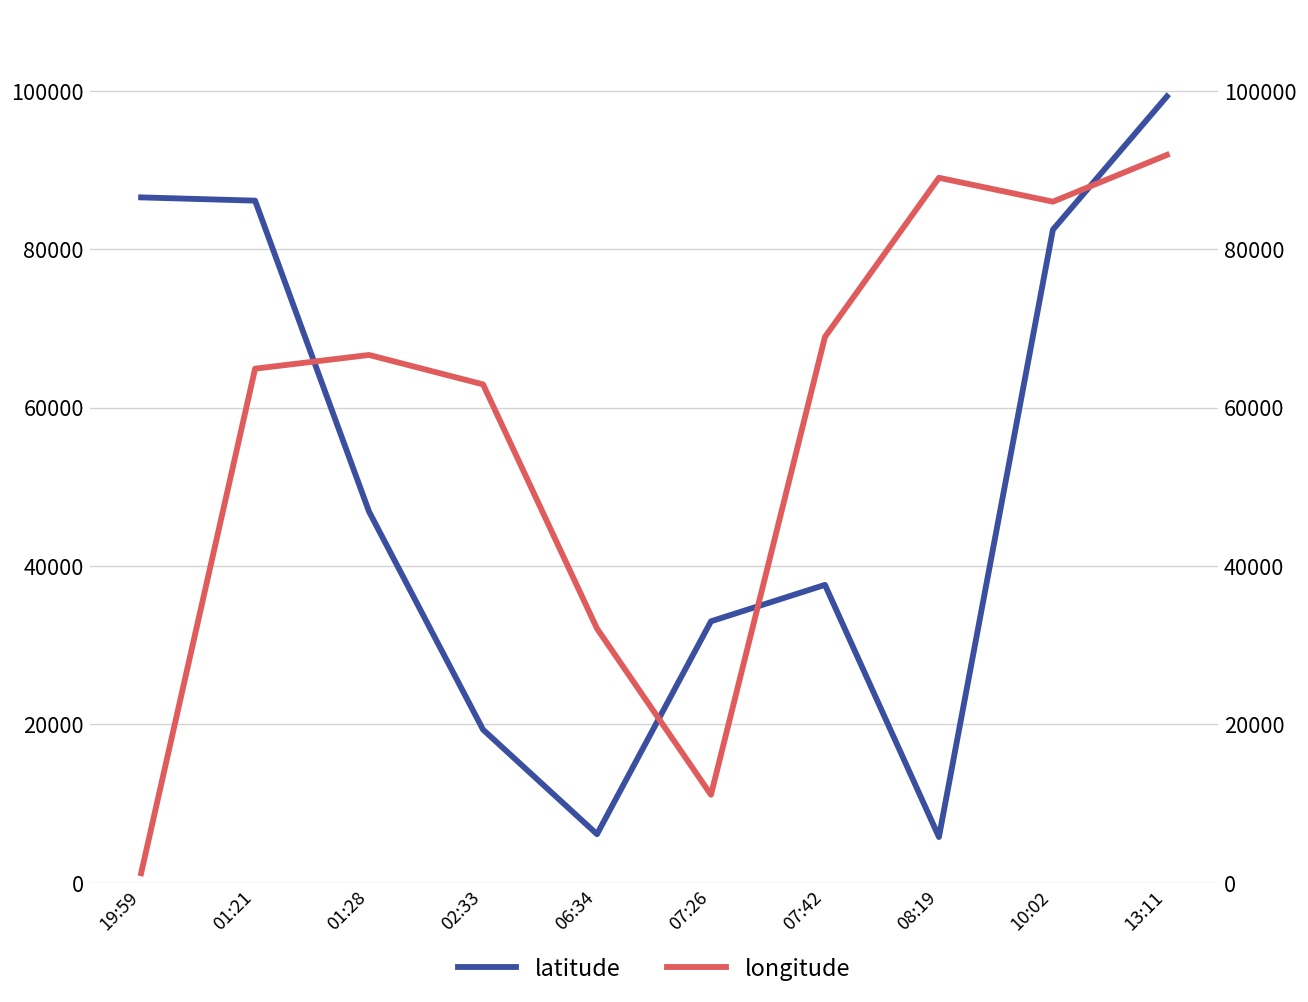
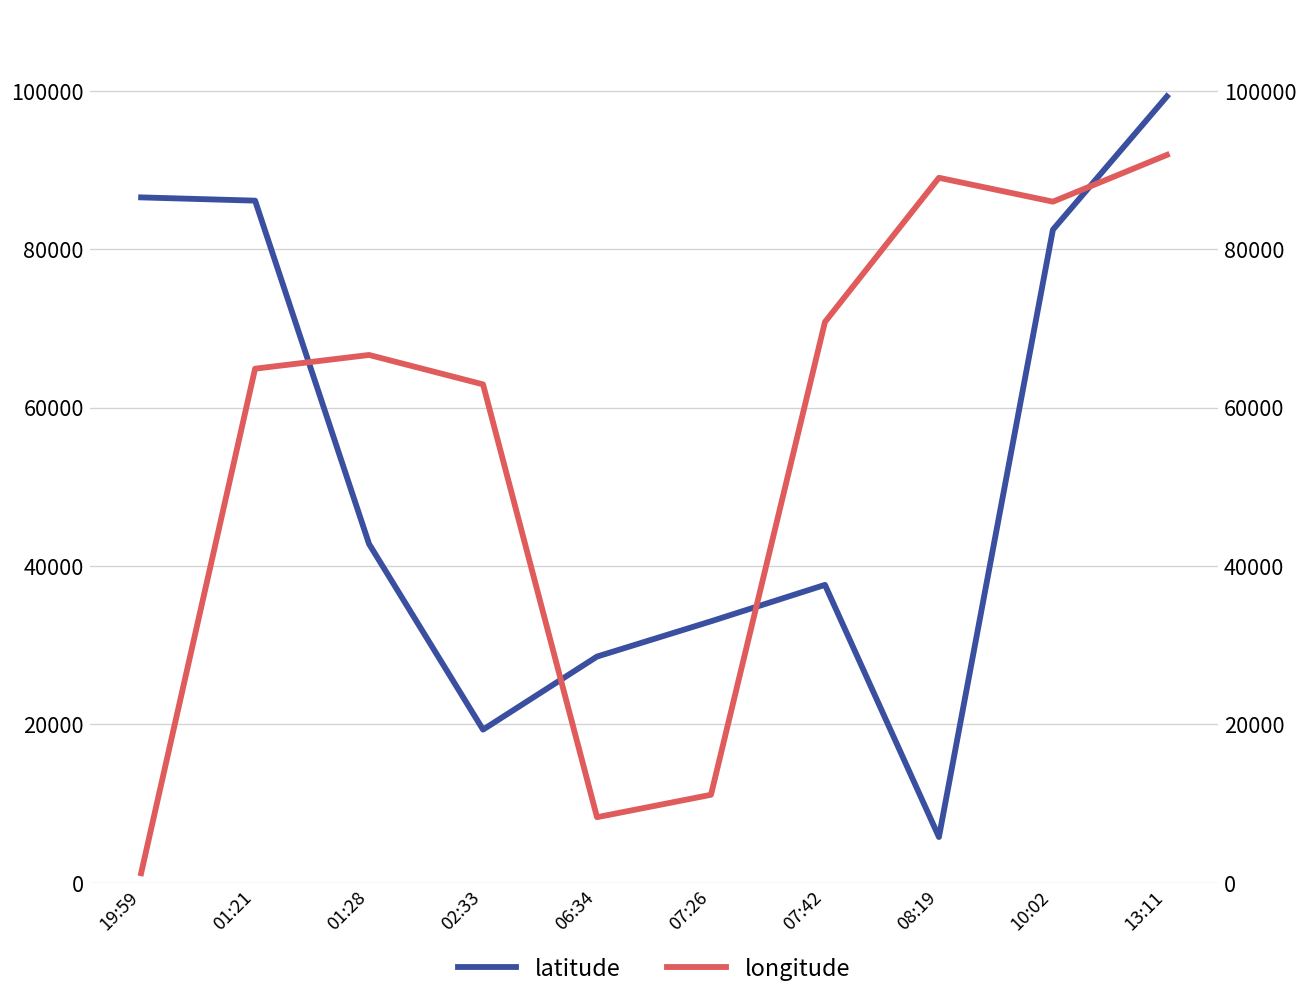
latitude, 01:28: 47000 -> 43000
latitude, 06:34: 6000 -> 29000
longitude, 06:34: 32000 -> 8000
longitude, 07:42: 69000 -> 71000
